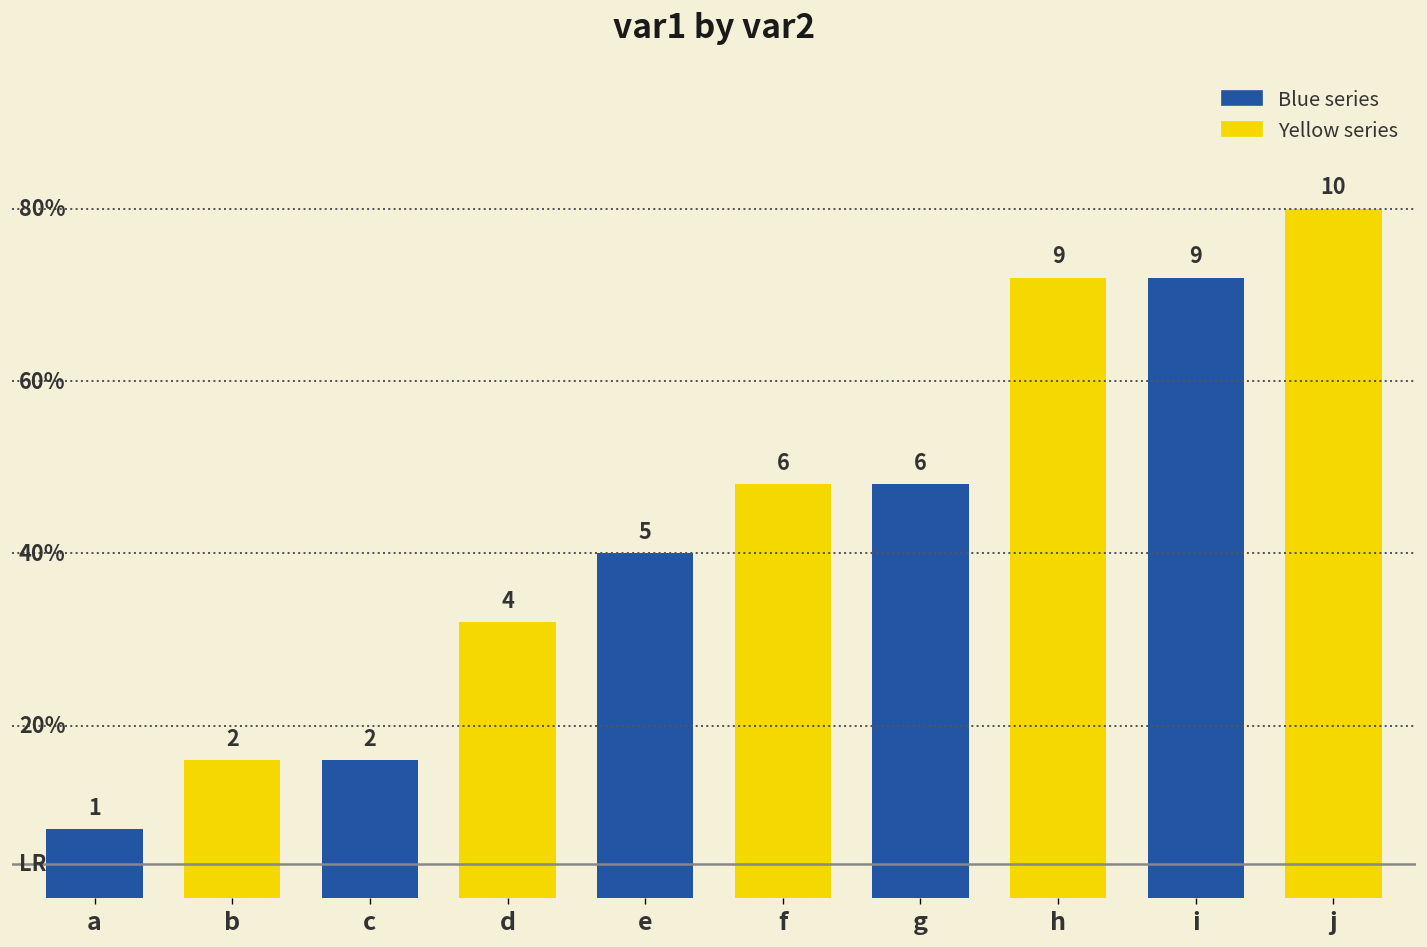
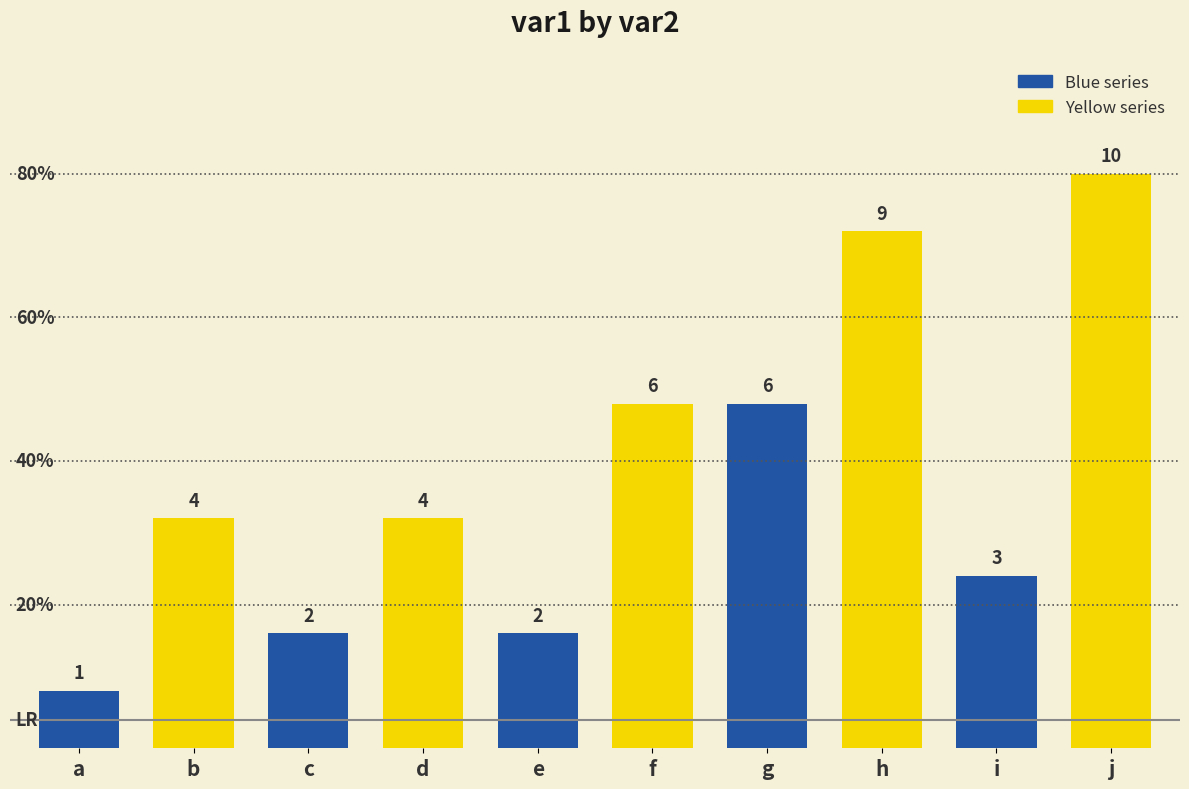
b: 2 -> 4
e: 5 -> 2
i: 9 -> 3
